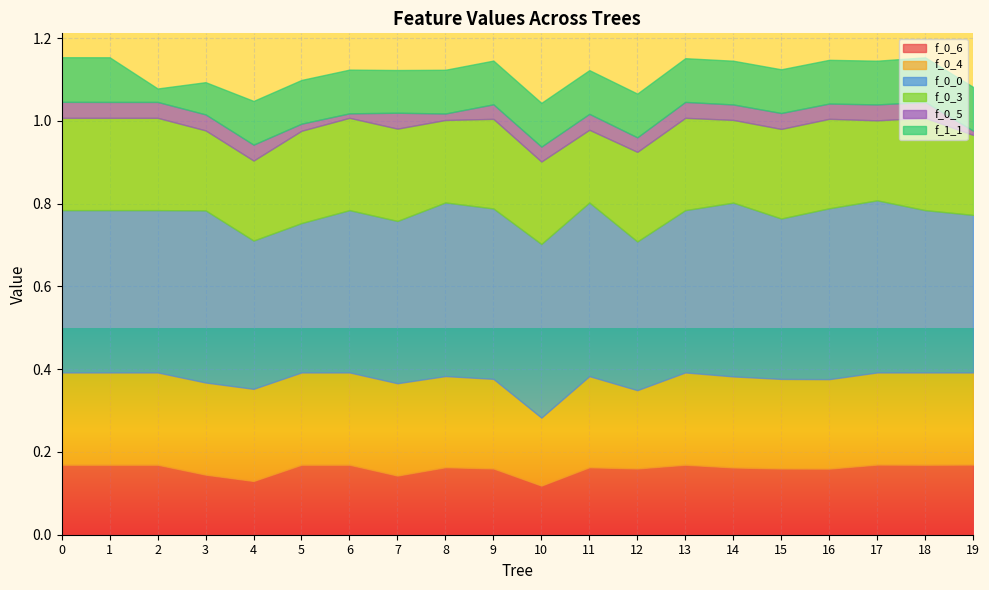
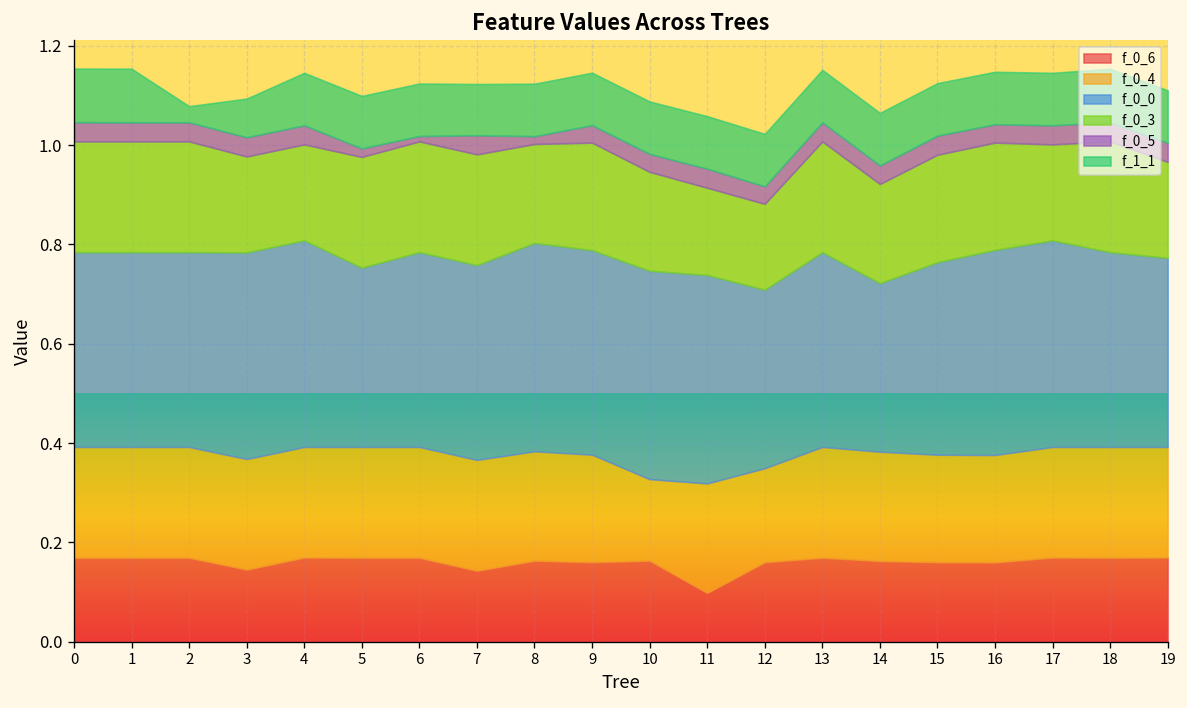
f_0_6, 4: 0.13 -> 0.17
f_0_0, 4: 0.36 -> 0.42
f_0_6, 10: 0.12 -> 0.16
f_0_6, 11: 0.16 -> 0.10
f_0_3, 12: 0.22 -> 0.17
f_0_0, 14: 0.42 -> 0.34
f_0_5, 19: 0.01 -> 0.04
